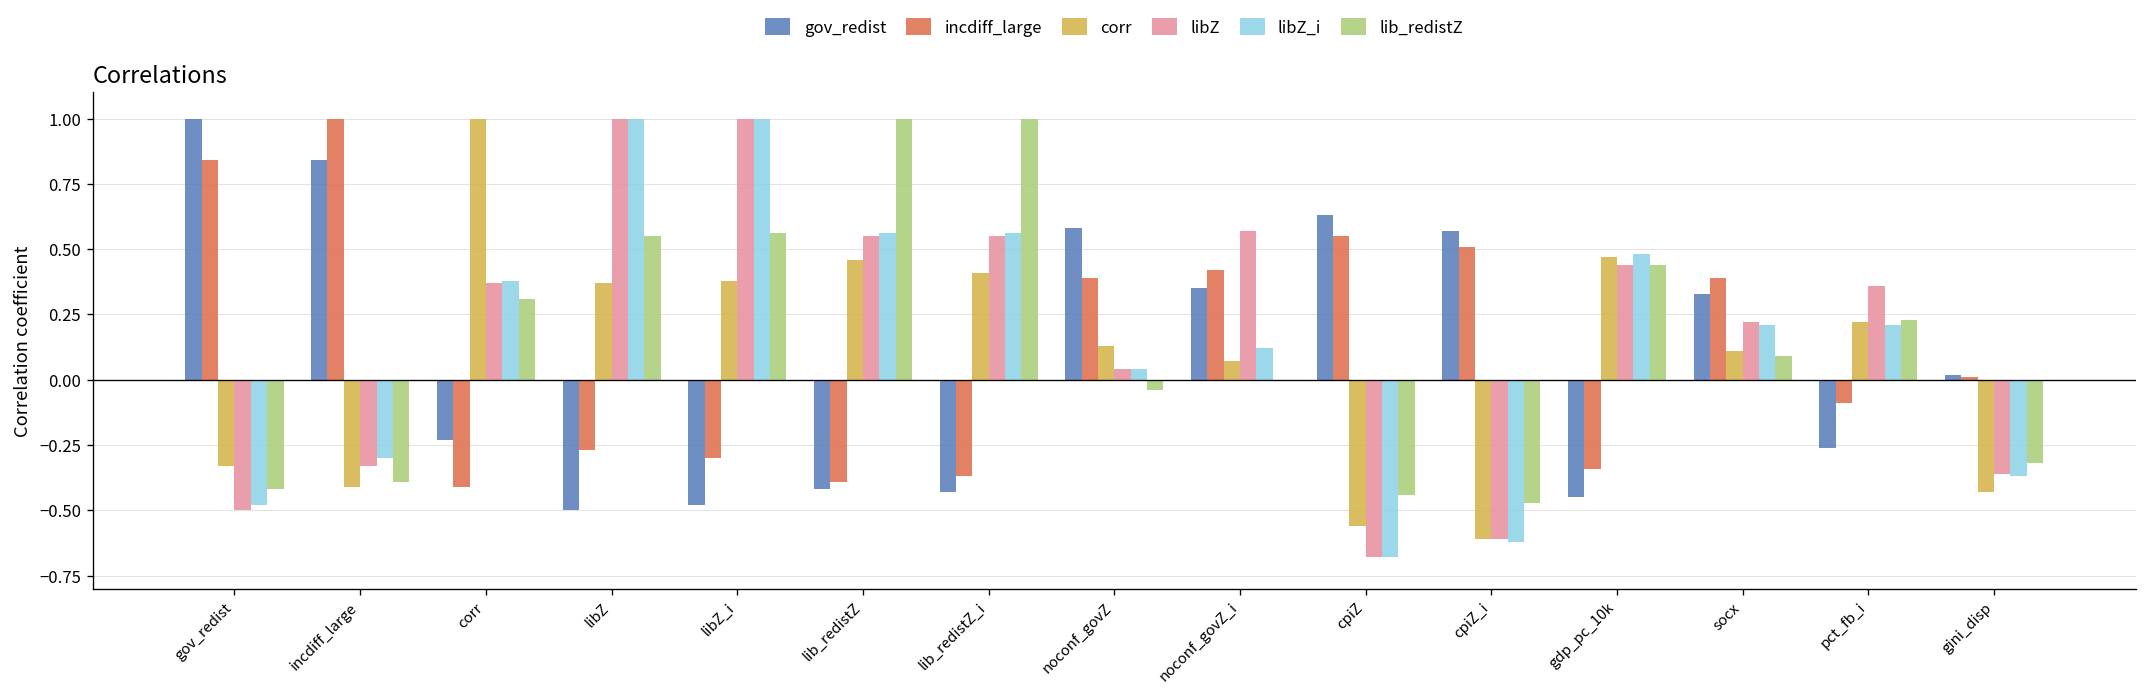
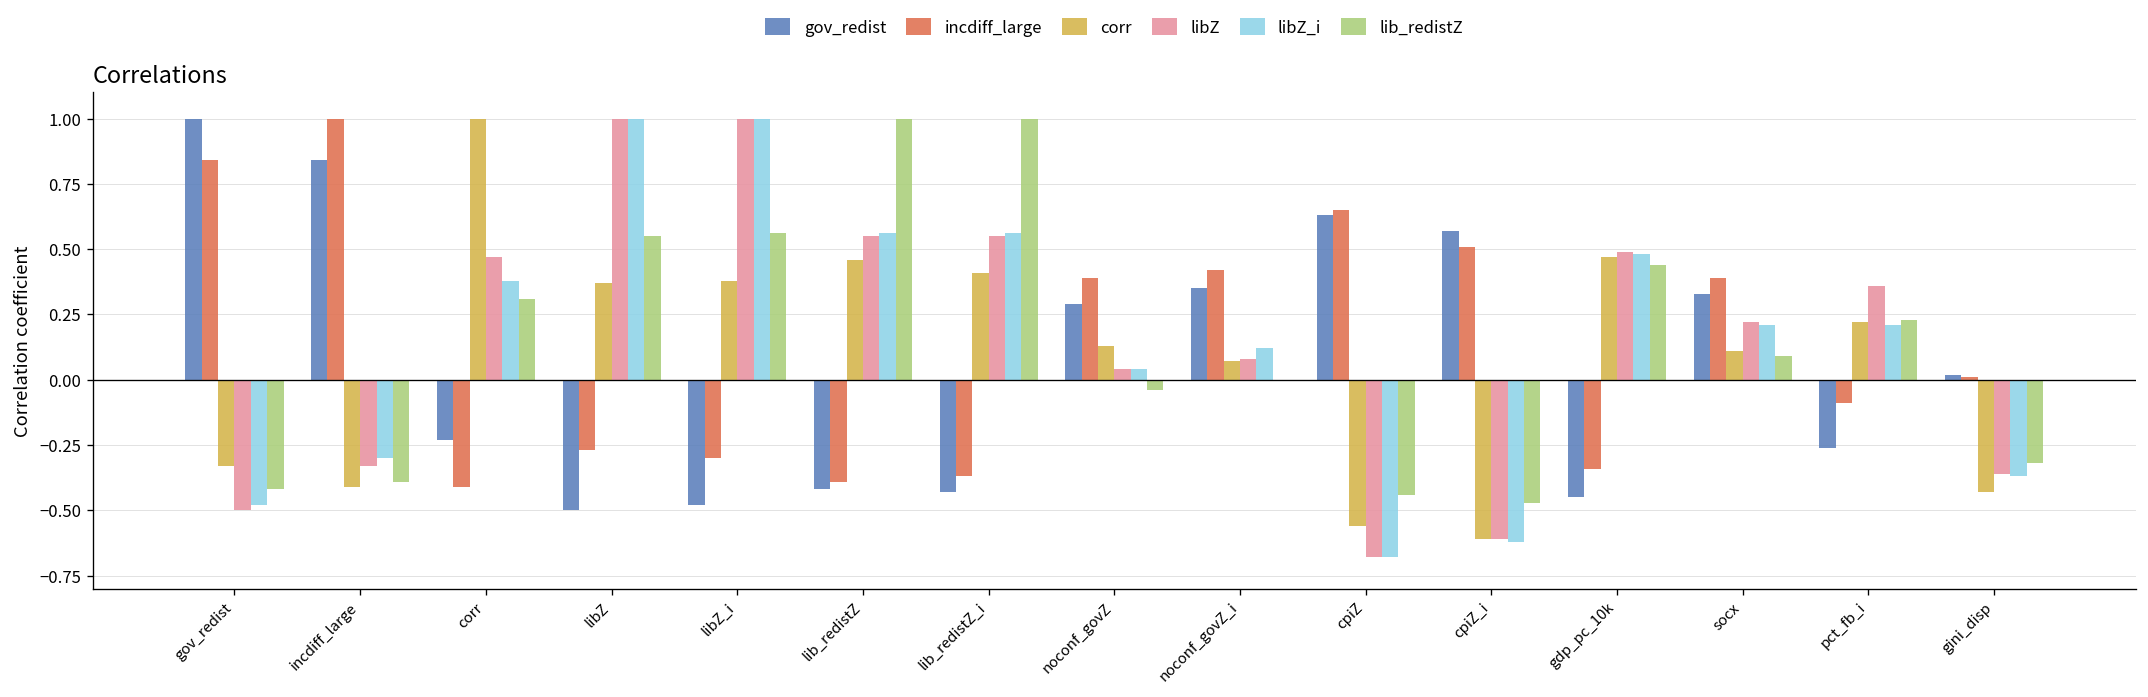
libZ, corr: 0.37 -> 0.47
gov_redist, noconf_govZ: 0.58 -> 0.29
libZ, noconf_govZ_i: 0.57 -> 0.08
incdiff_large, cpiZ: 0.55 -> 0.65
libZ, gdp_pc_10k: 0.44 -> 0.49
